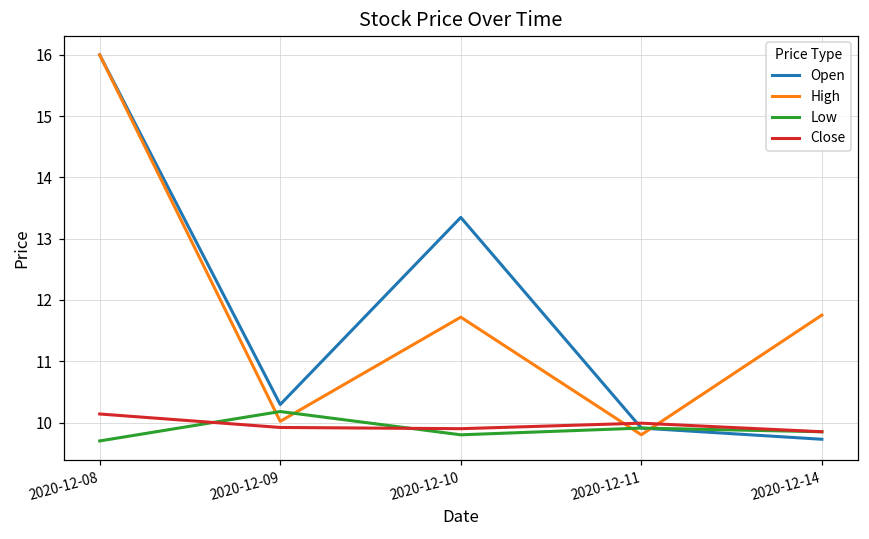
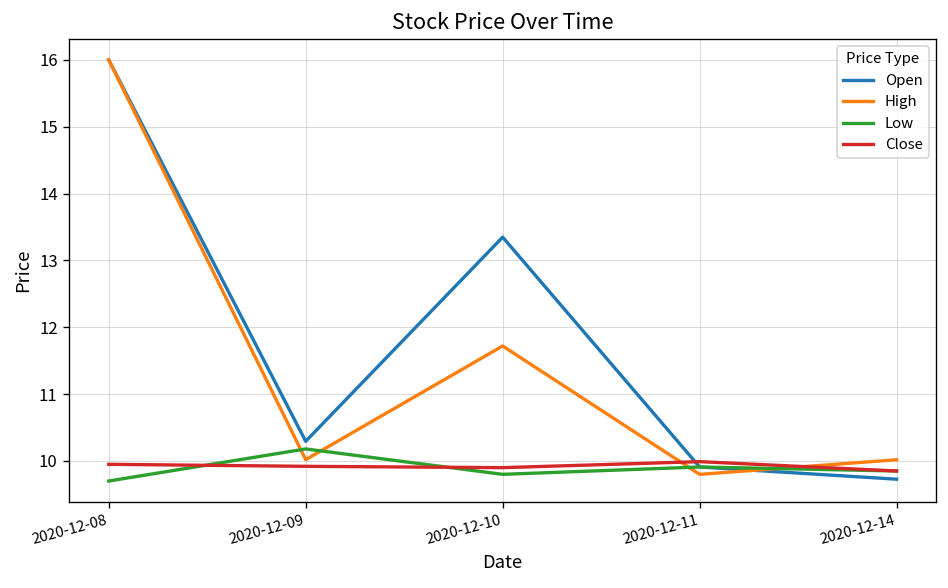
Close, 2020-12-08: 10.1 -> 10.0
High, 2020-12-14: 11.8 -> 10.0
